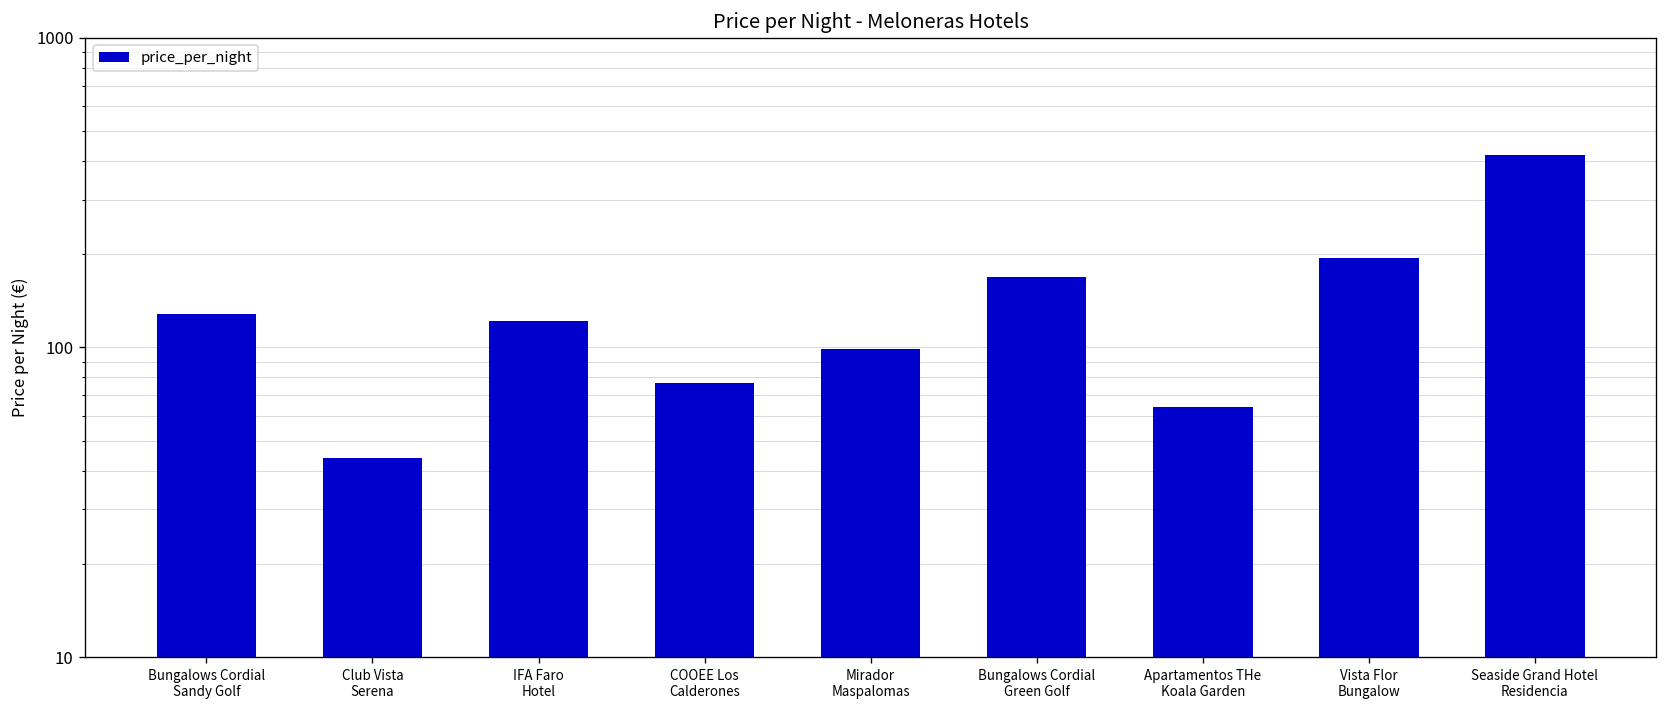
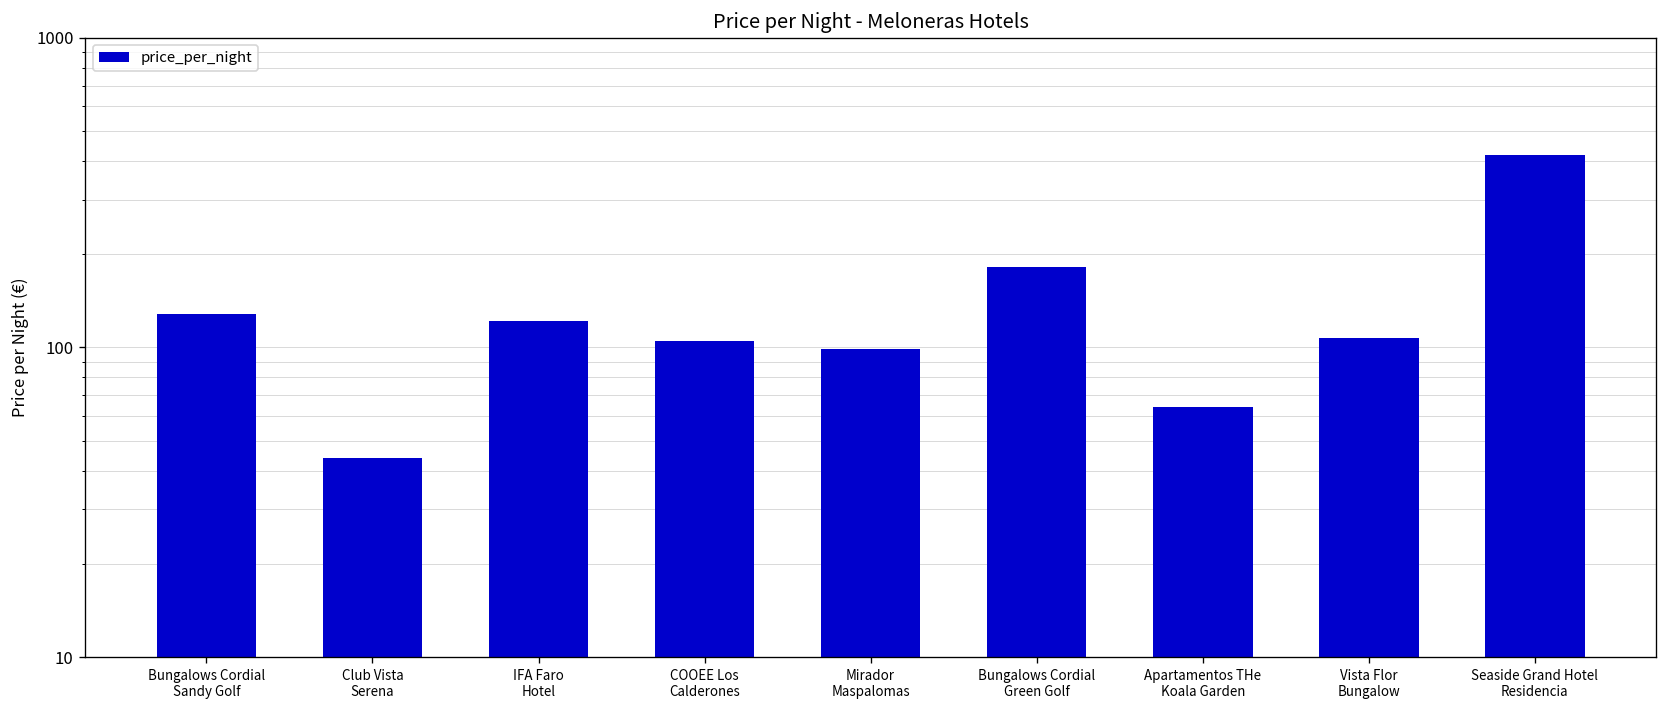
COOEE Los Calderones: 77 -> 105
Bungalows Cordial Green Golf: 170 -> 180
Vista Flor Bungalow: 200 -> 107
